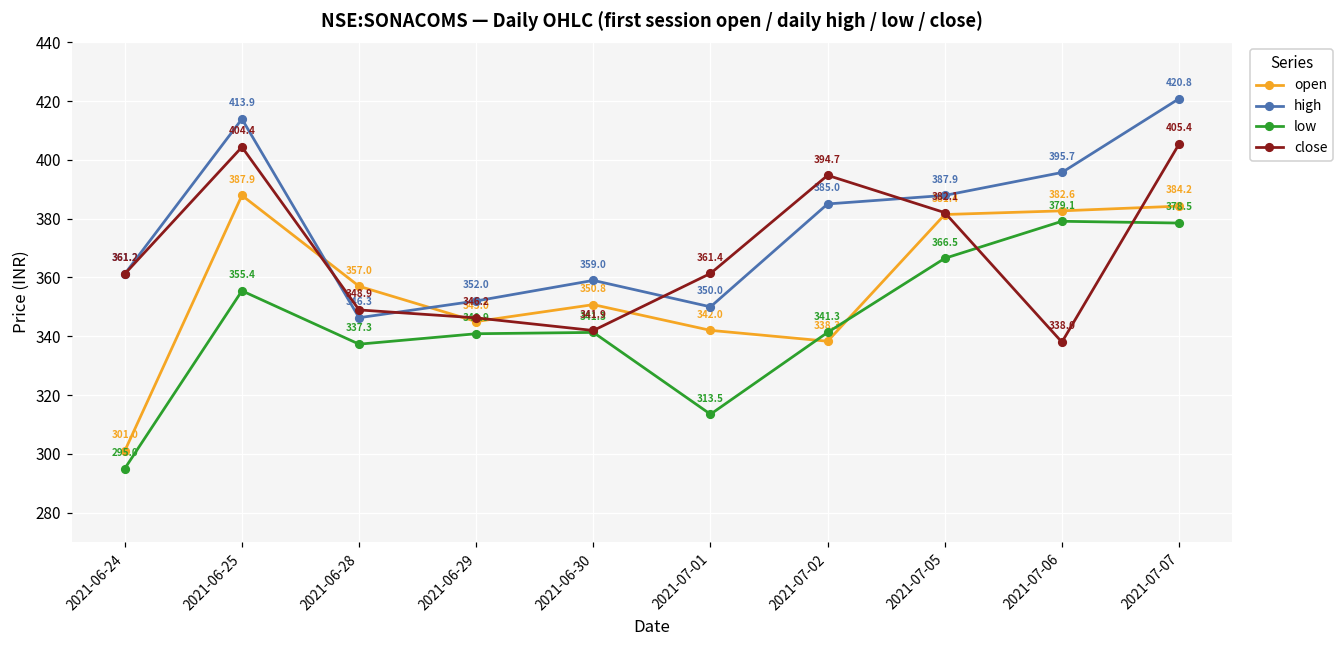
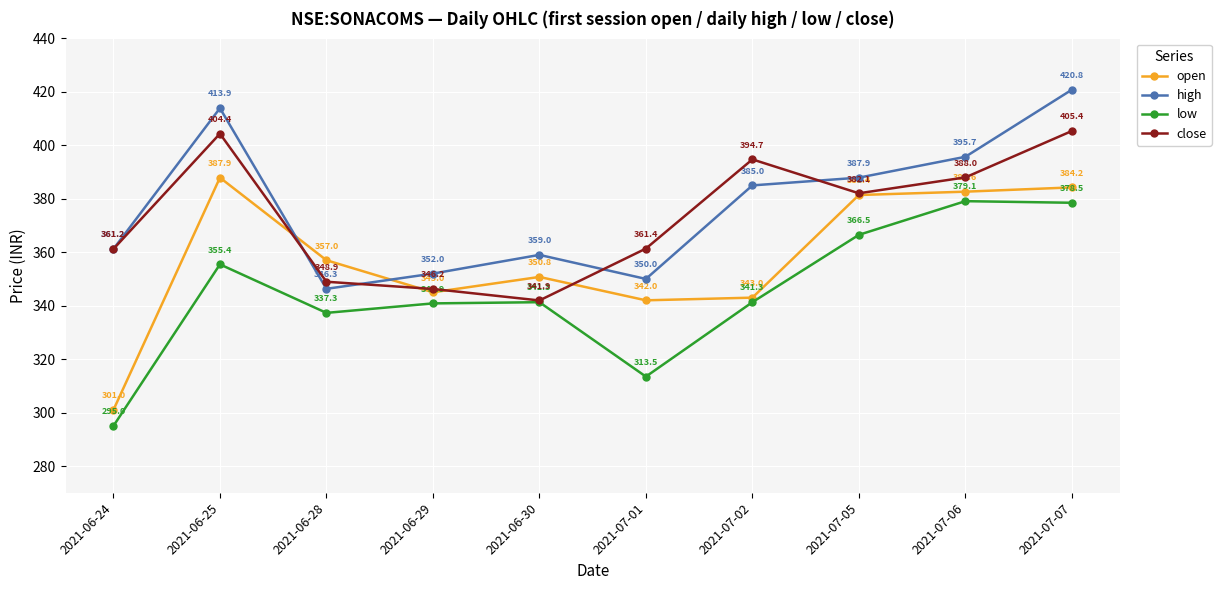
open, 2021-07-02: 338.3 -> 343.0
close, 2021-07-06: 338.0 -> 388.0
